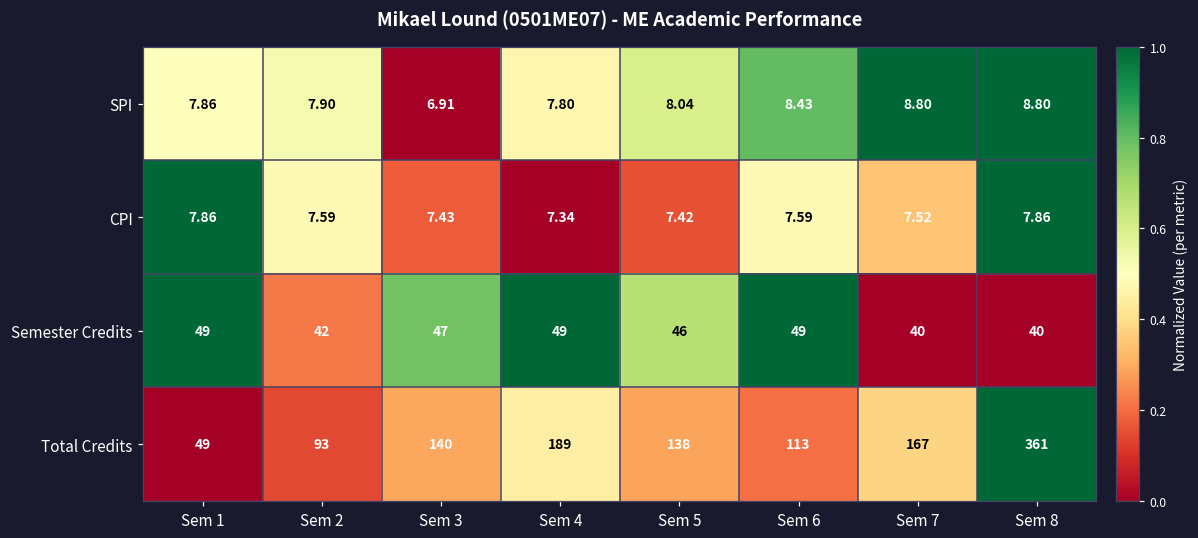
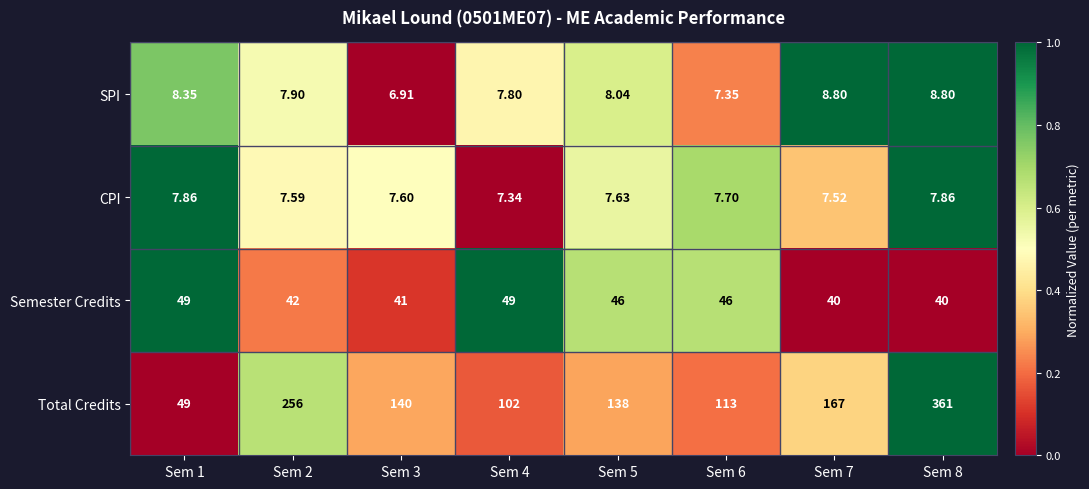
SPI, Sem 1: 7.86 -> 8.35
SPI, Sem 6: 8.43 -> 7.35
CPI, Sem 3: 7.43 -> 7.60
CPI, Sem 5: 7.42 -> 7.63
CPI, Sem 6: 7.59 -> 7.70
Semester Credits, Sem 3: 47 -> 41
Semester Credits, Sem 6: 49 -> 46
Total Credits, Sem 2: 93 -> 256
Total Credits, Sem 4: 189 -> 102
